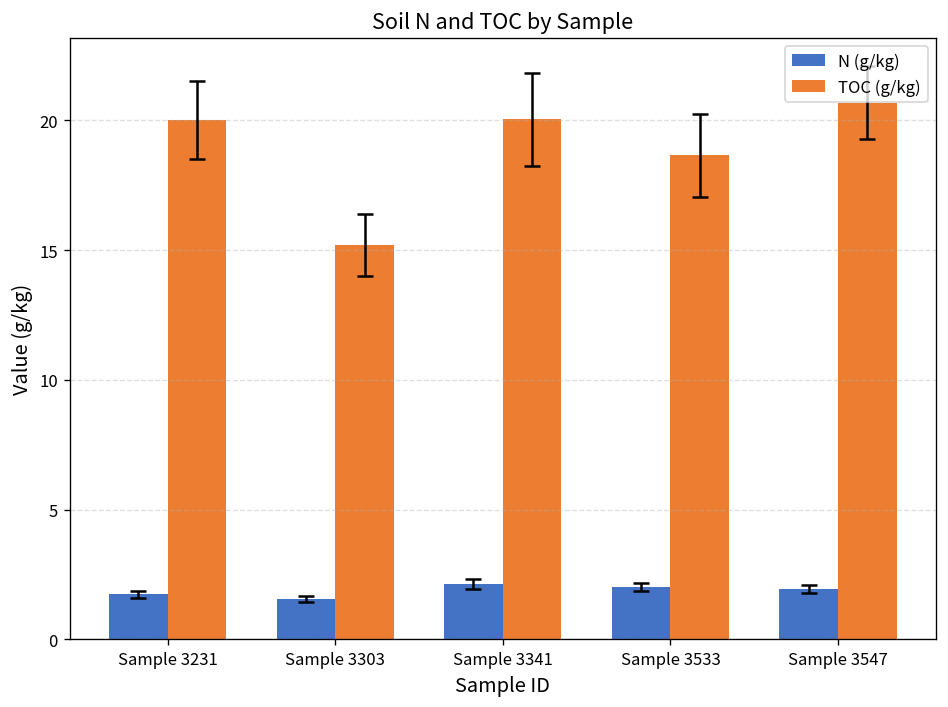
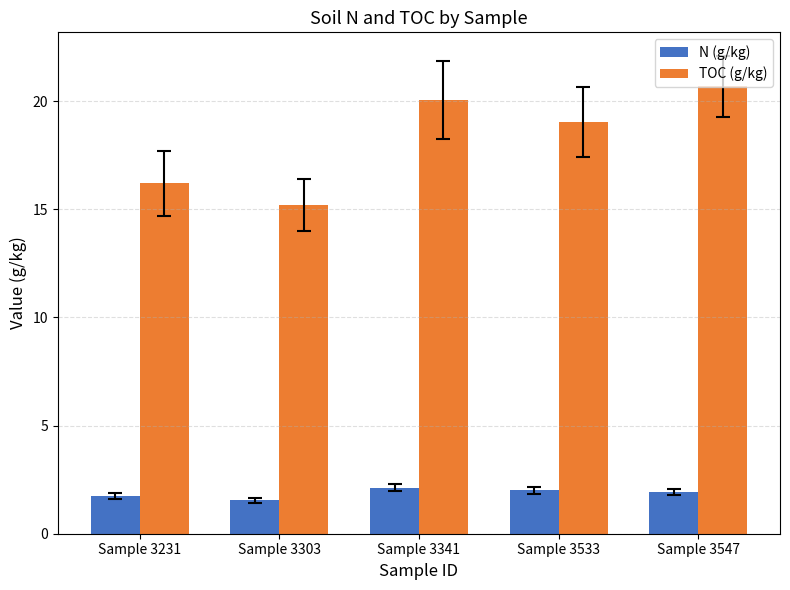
TOC (g/kg), Sample 3231: 20.0 -> 16.2
TOC (g/kg), Sample 3533: 18.7 -> 19.0
